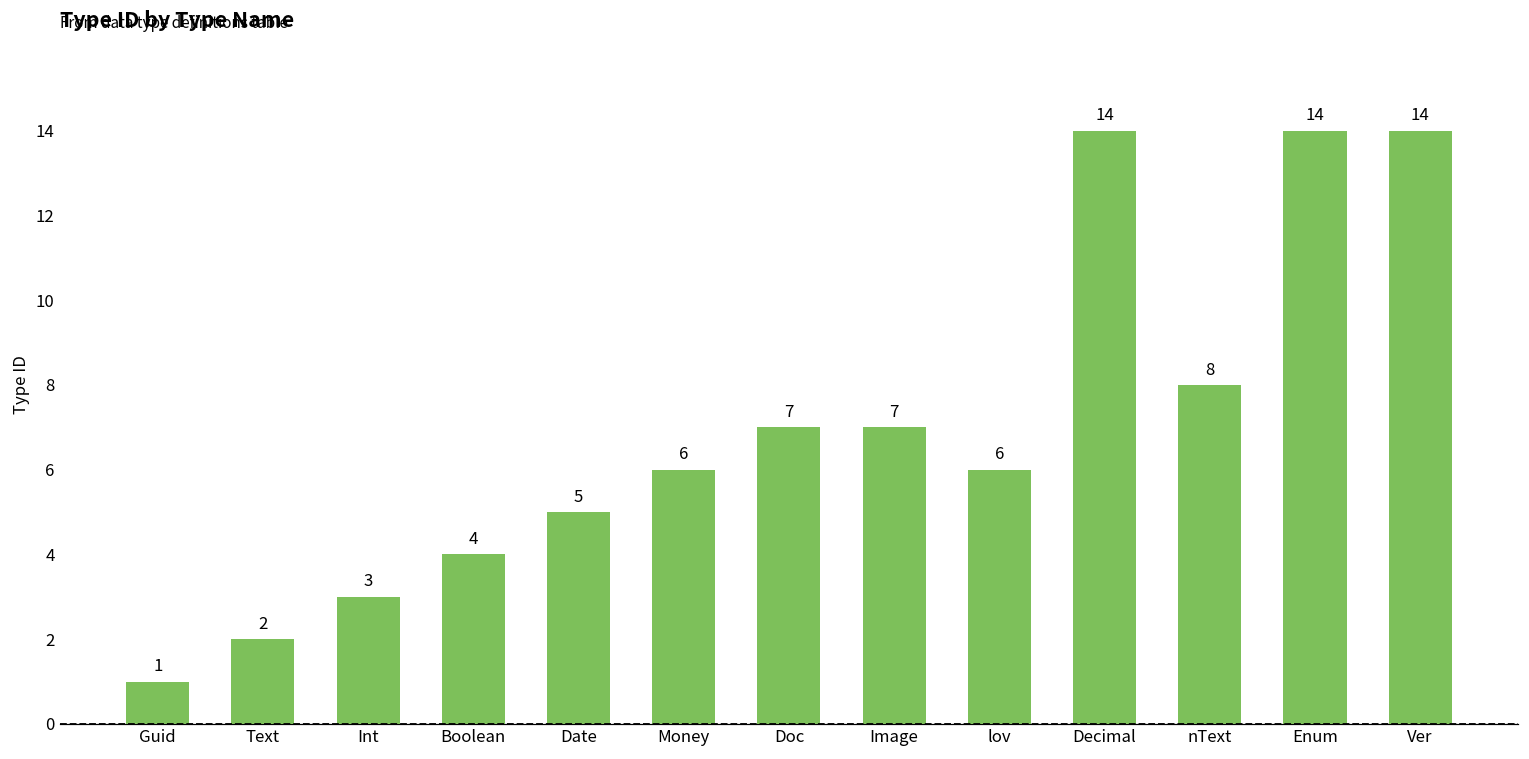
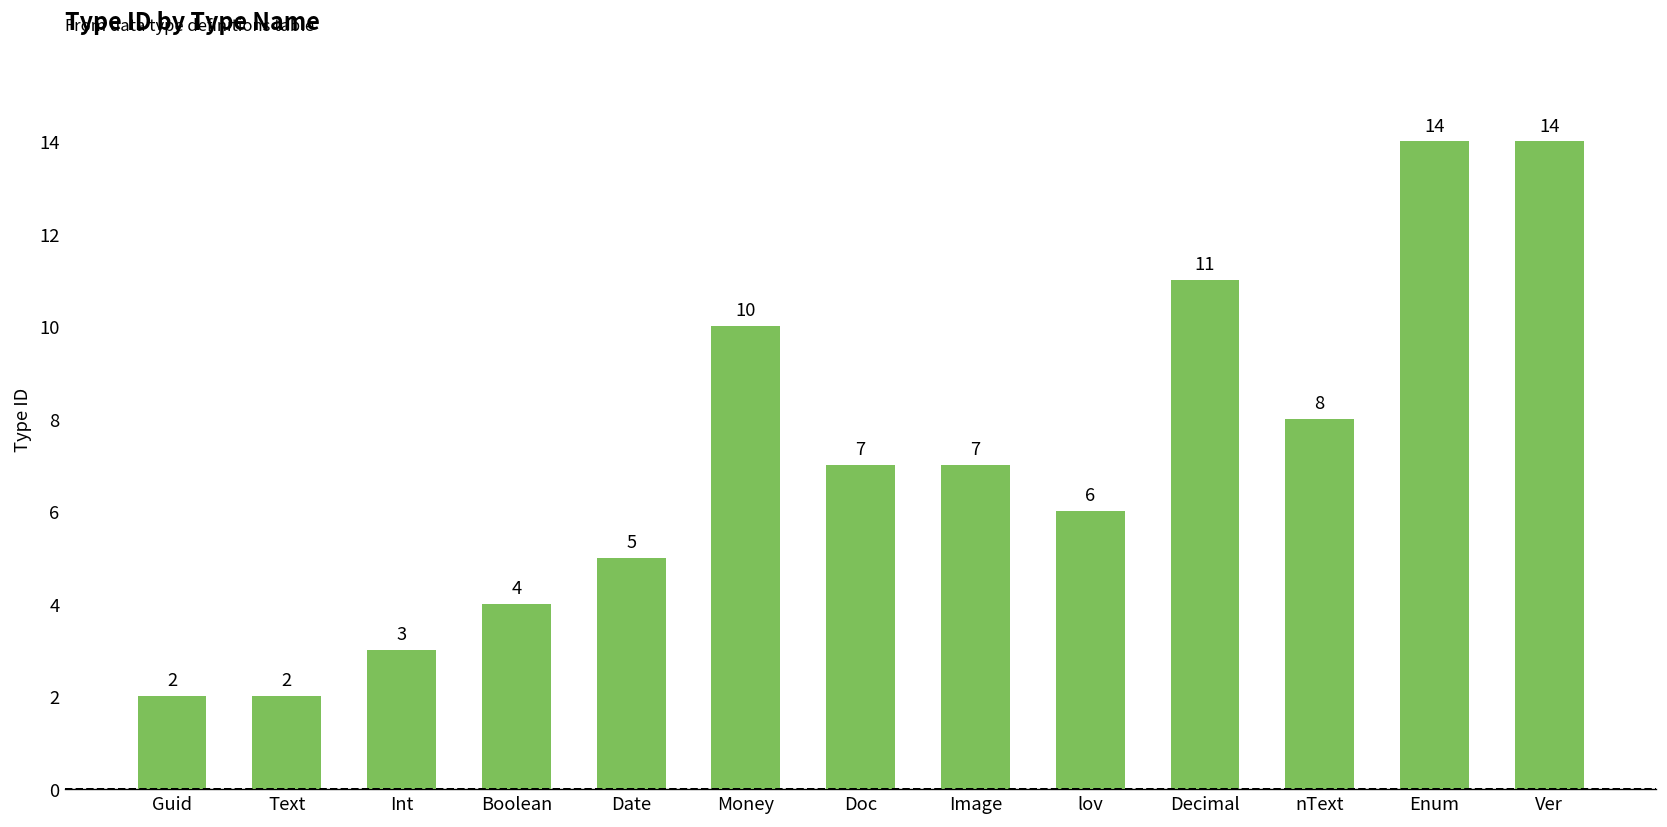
Guid: 1 -> 2
Money: 6 -> 10
Decimal: 14 -> 11
